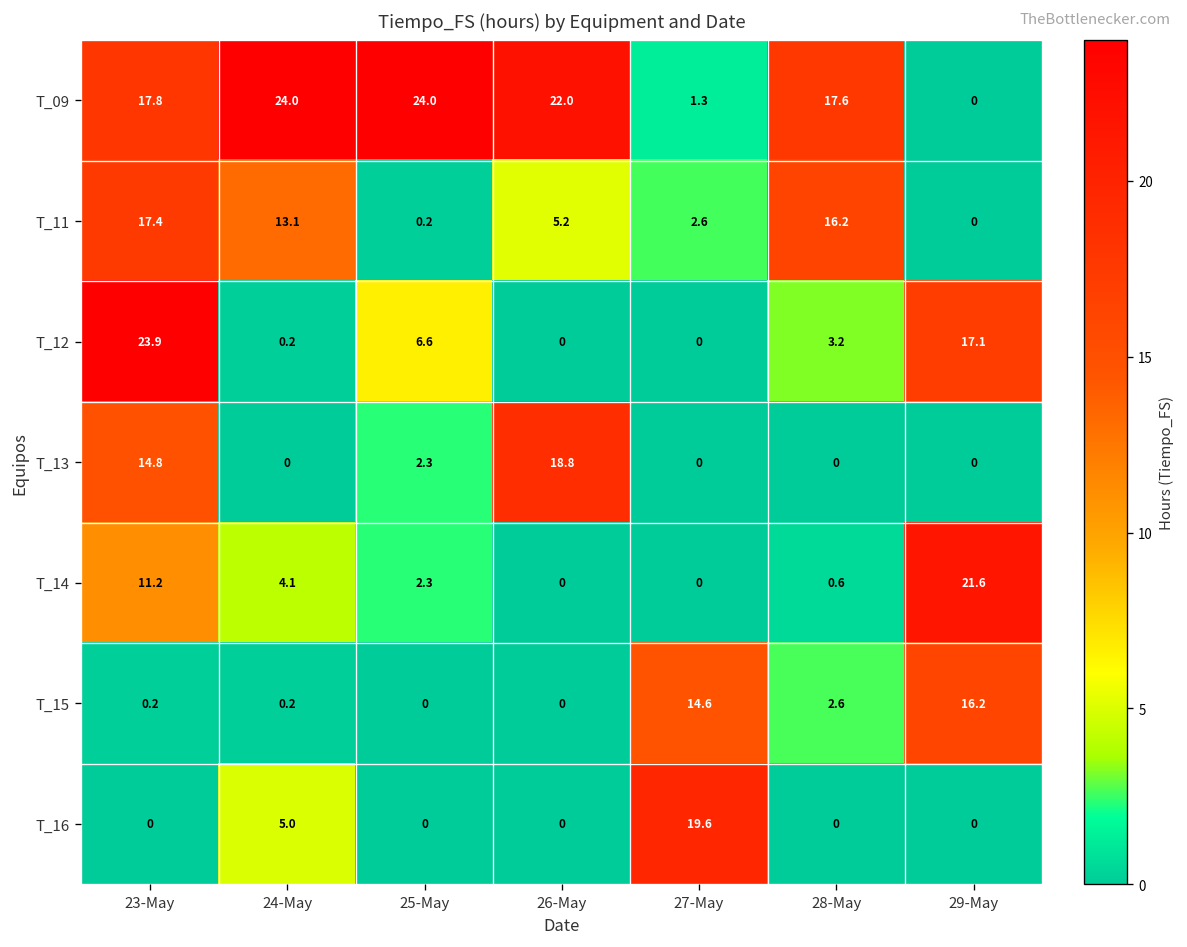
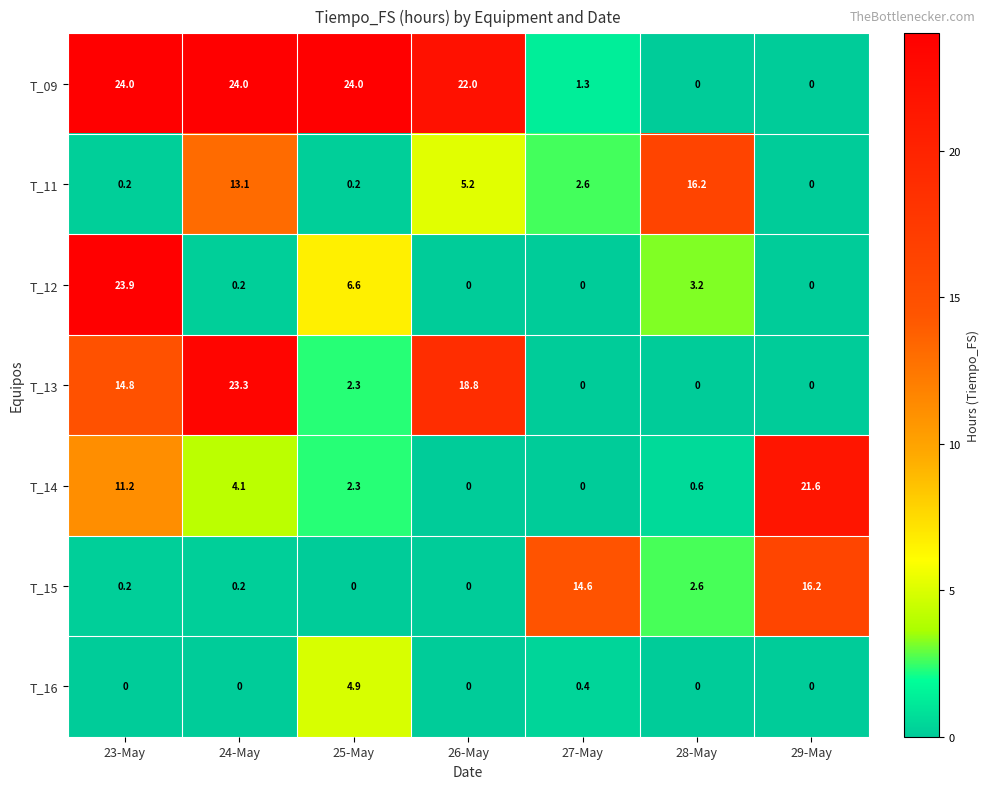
T_09, 23-May: 17.8 -> 24.0
T_09, 28-May: 17.6 -> 0
T_11, 23-May: 17.4 -> 0.2
T_12, 29-May: 17.1 -> 0
T_13, 24-May: 0 -> 23.3
T_16, 24-May: 5.0 -> 0
T_16, 25-May: 0 -> 4.9
T_16, 27-May: 19.6 -> 0.4
